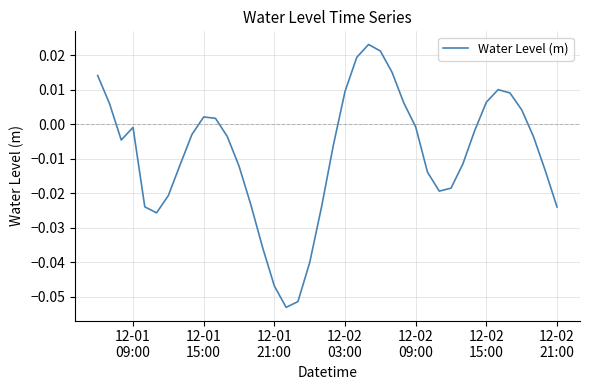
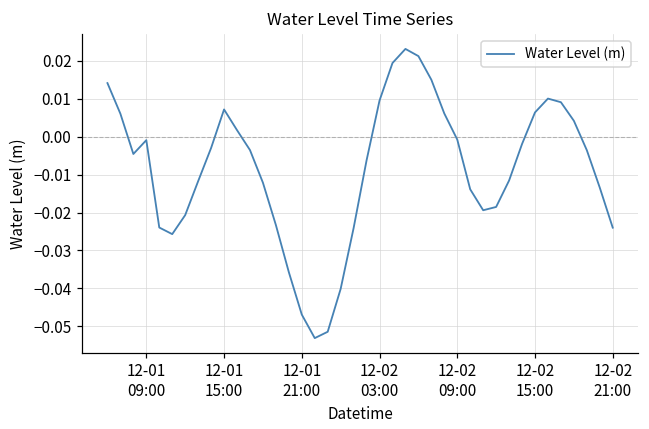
12-01 15:00: 0.002 -> 0.007
